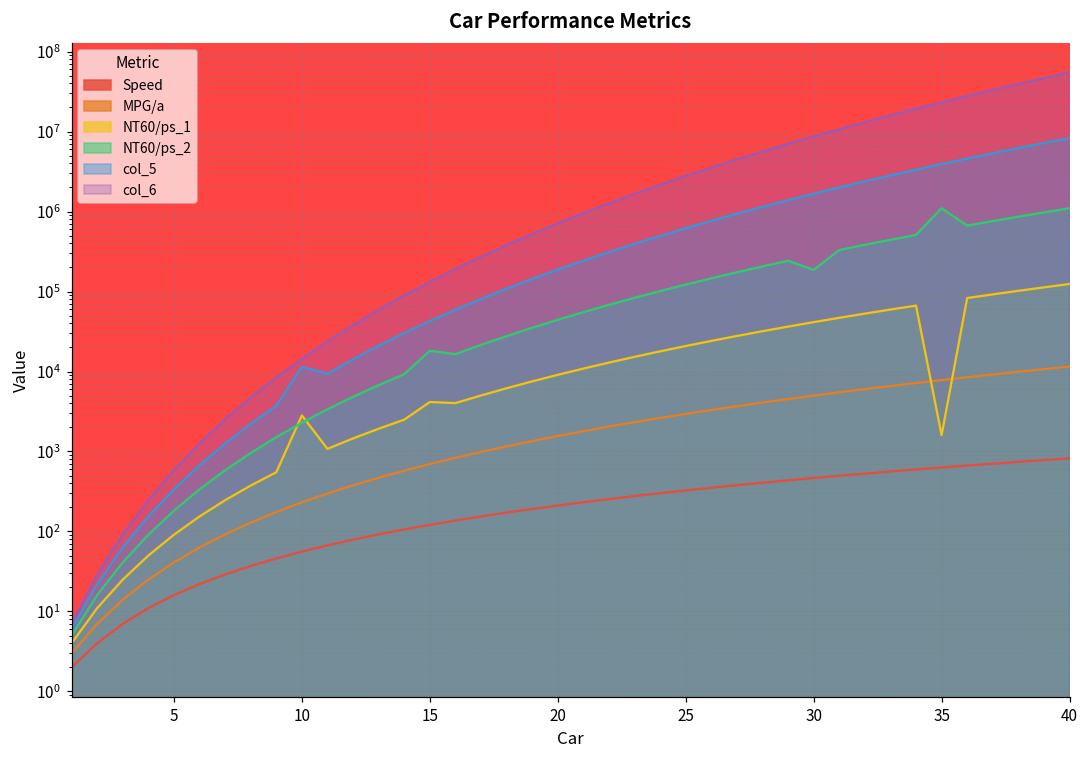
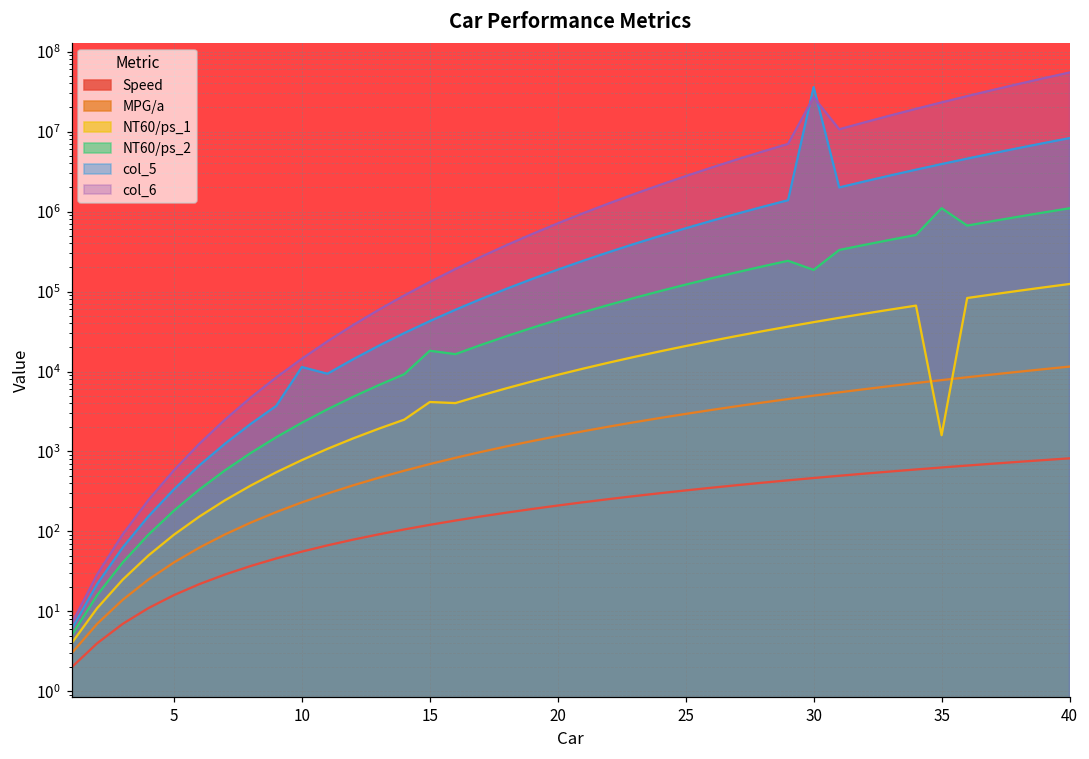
NT60/ps_1, 10: 2800 -> 800
col_5, 30: 1700000 -> 40000000
col_6, 30: 9000000 -> 27000000
